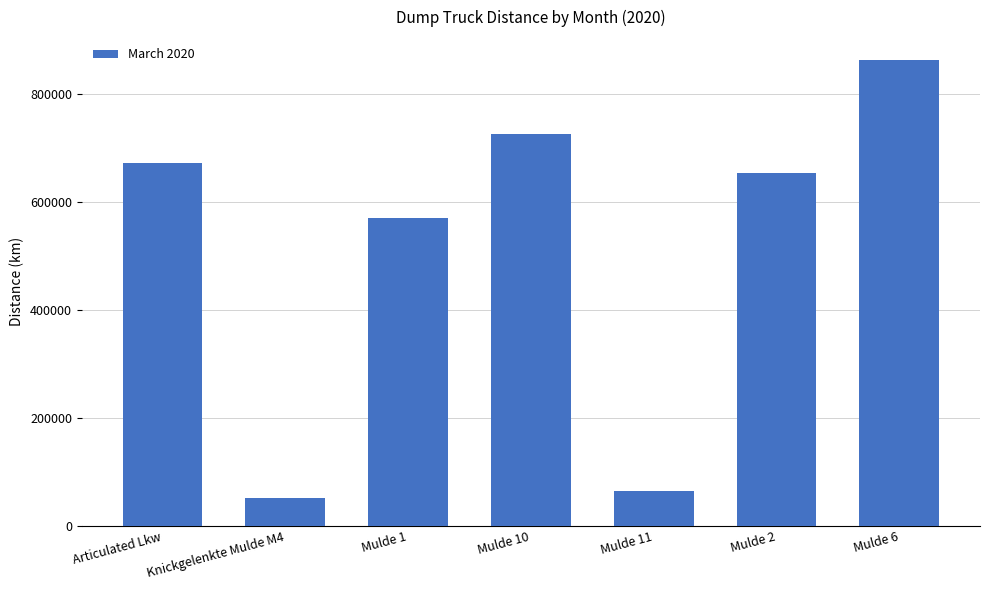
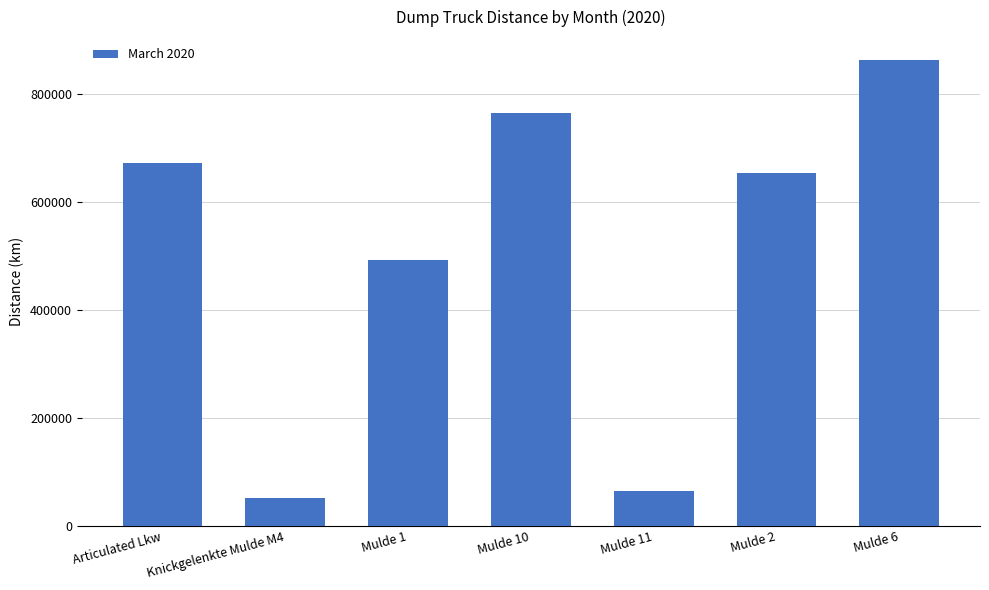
Mulde 1: 570000 -> 490000
Mulde 10: 730000 -> 770000
